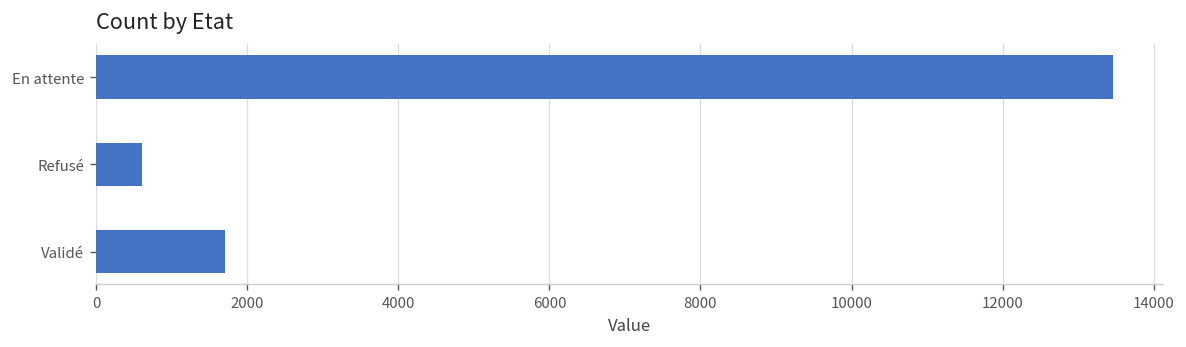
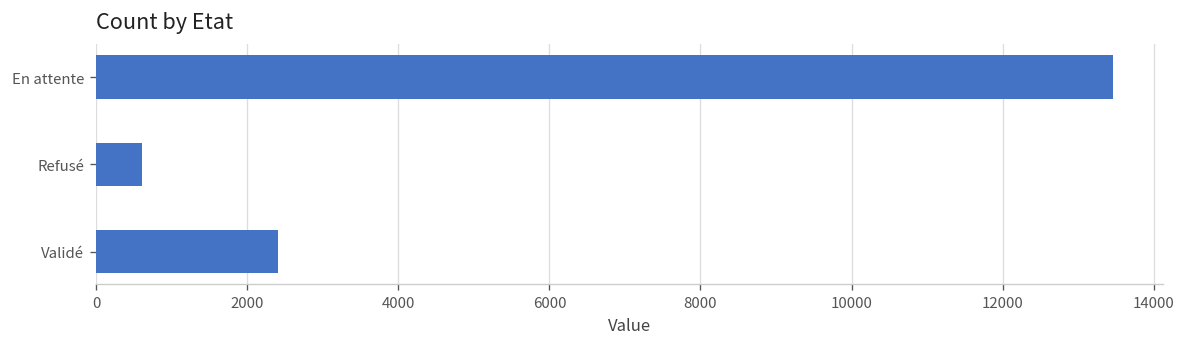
Validé: 1700 -> 2400
